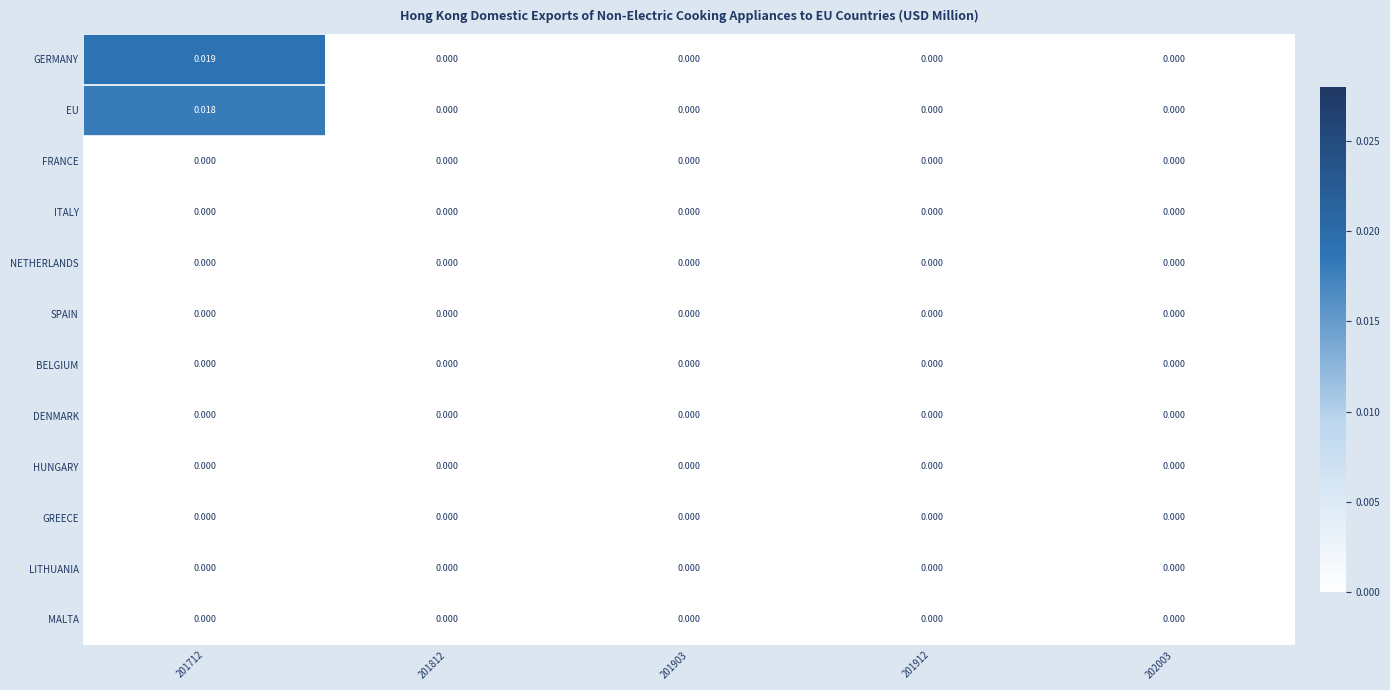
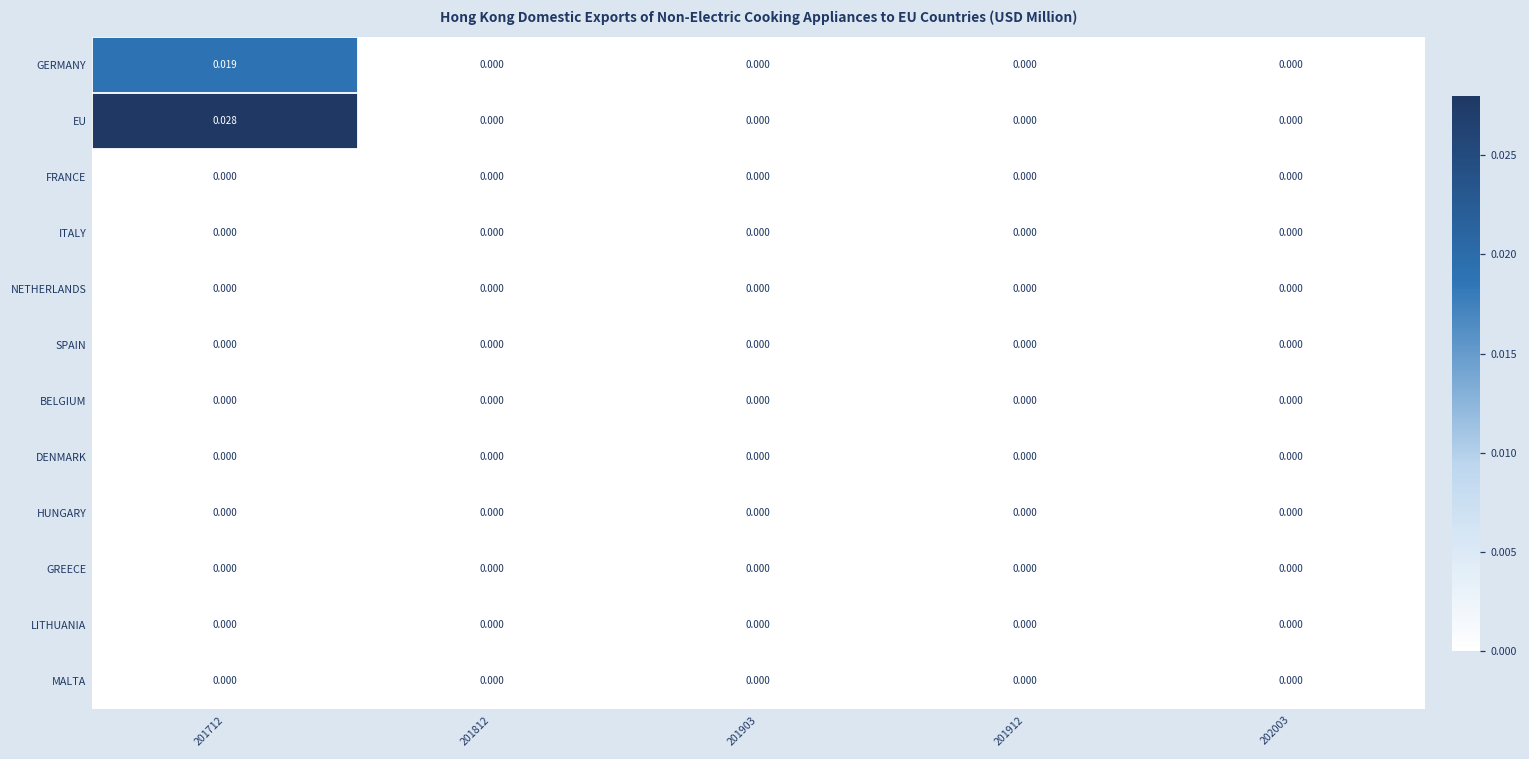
EU, 201712: 0.018 -> 0.028
